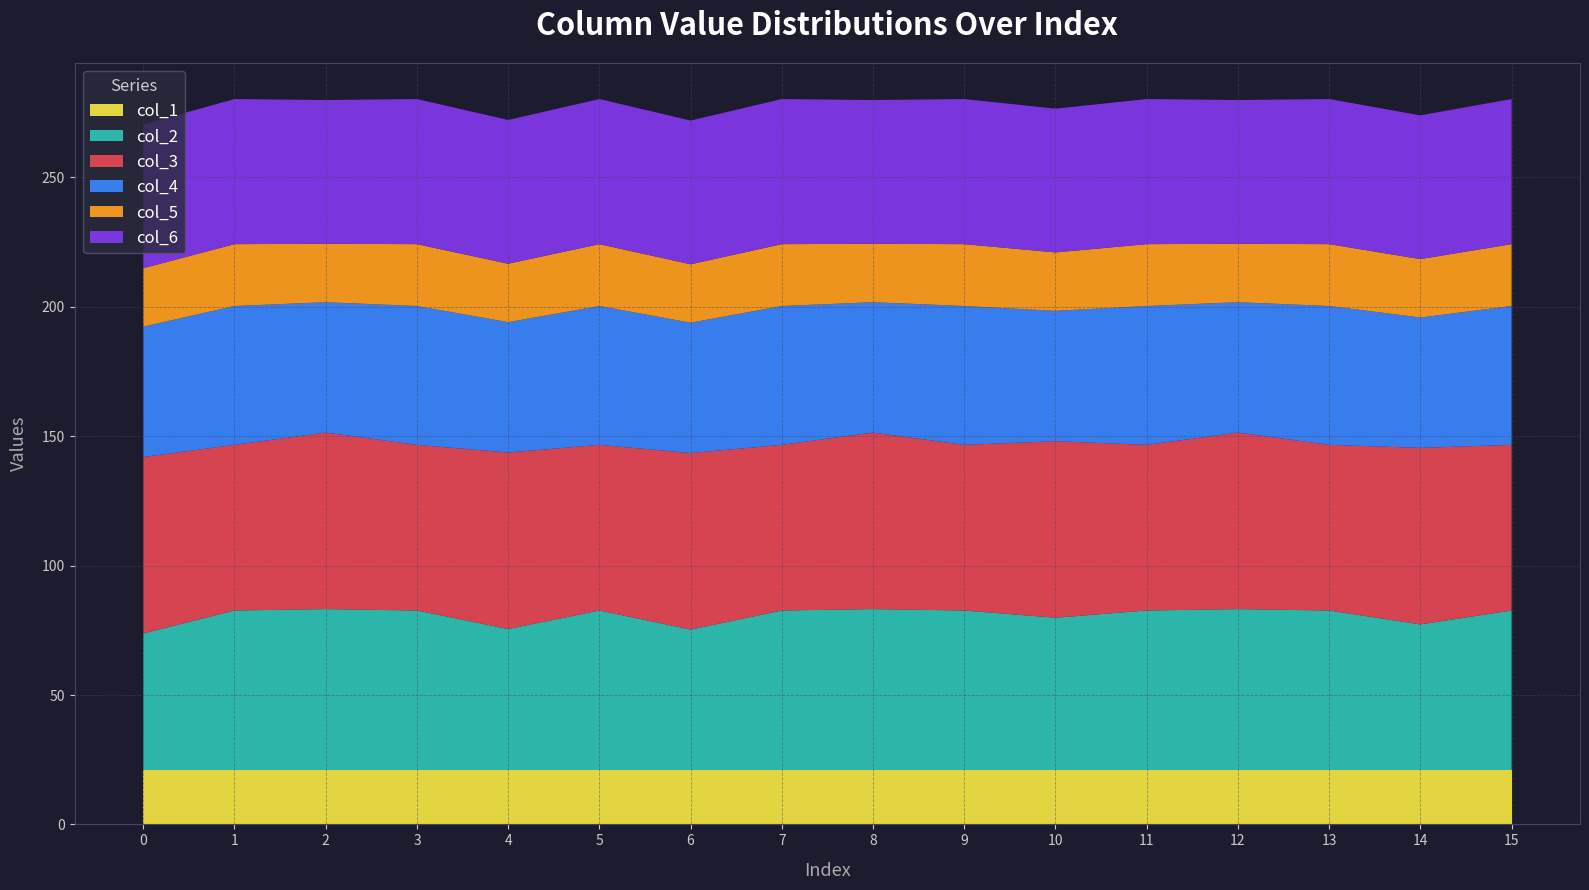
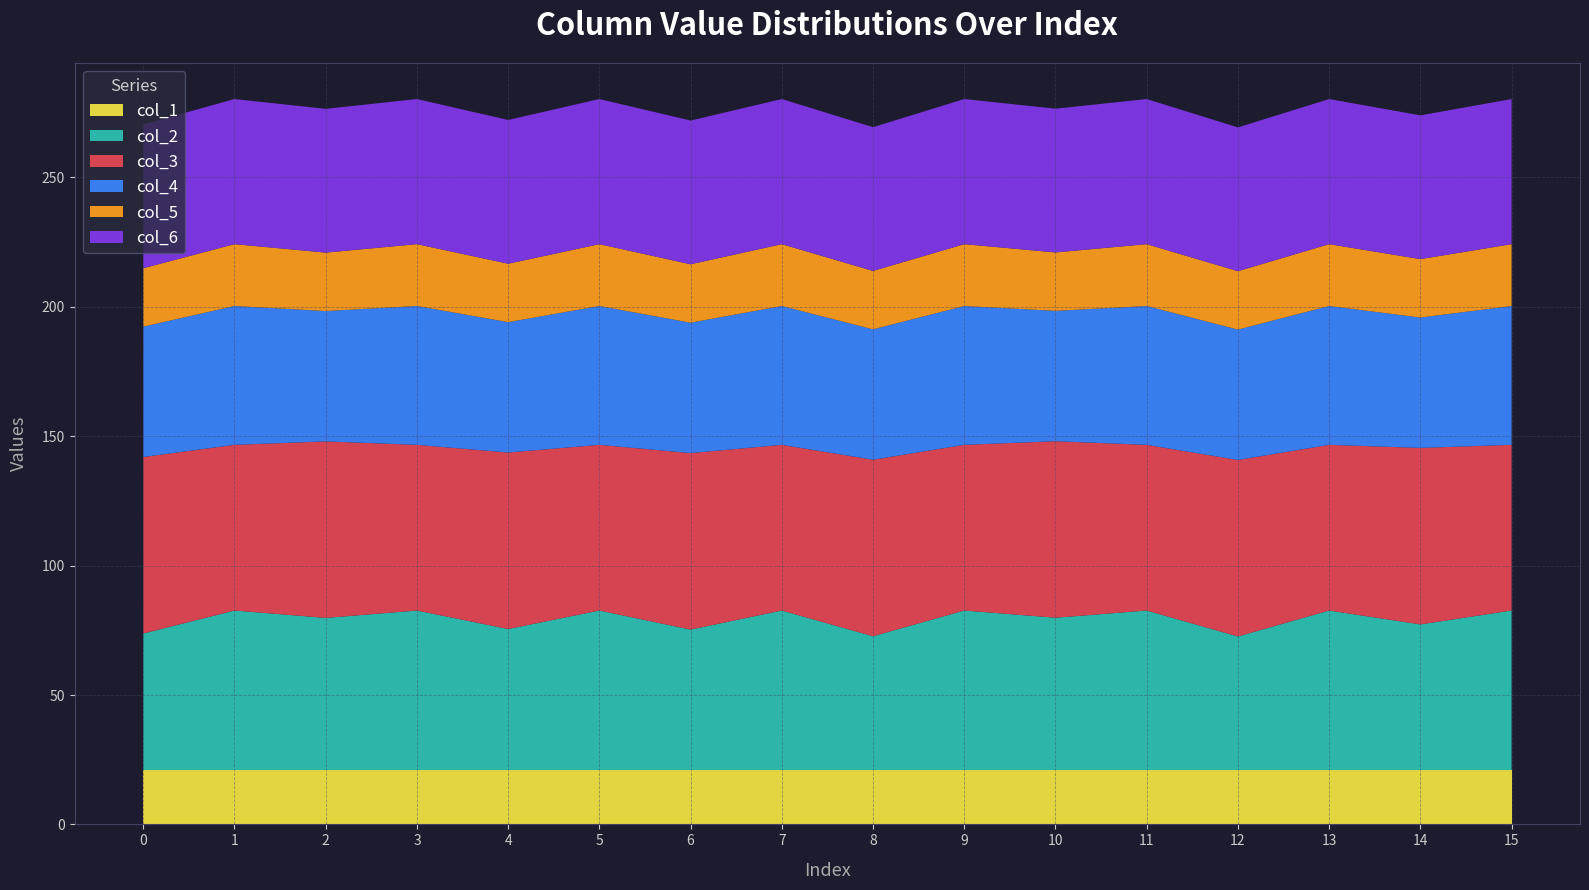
col_2, 2: 62 -> 59
col_2, 8: 62 -> 52
col_2, 12: 62 -> 52
